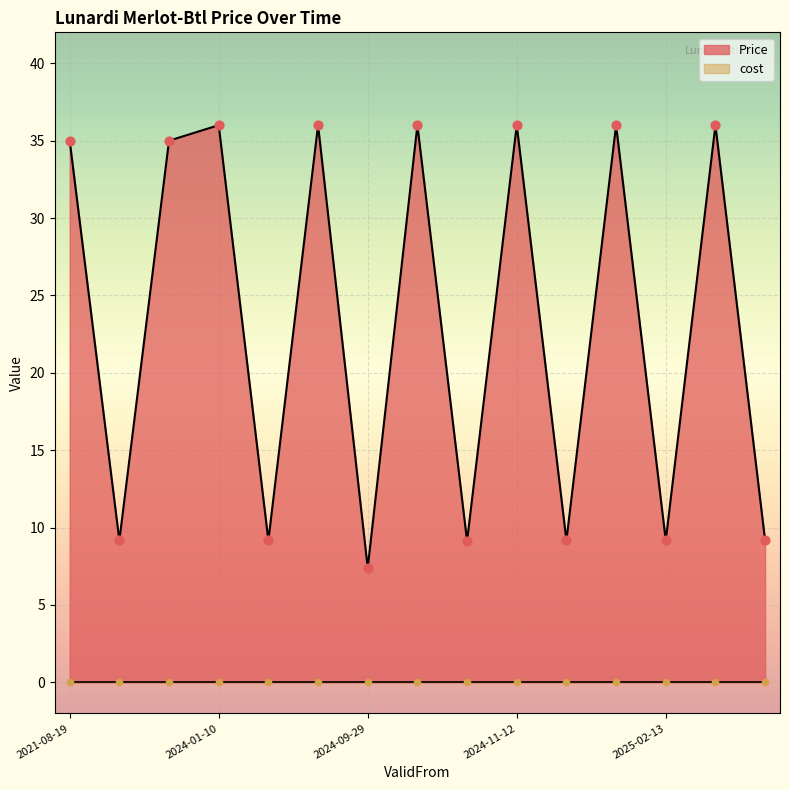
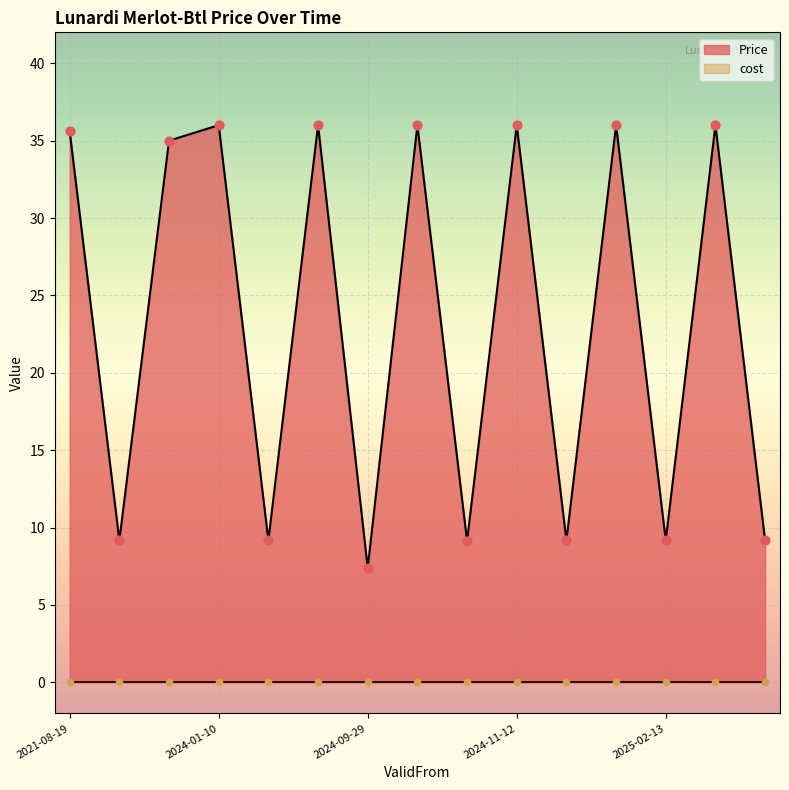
Price, 2021-08-19: 35.0 -> 35.6
